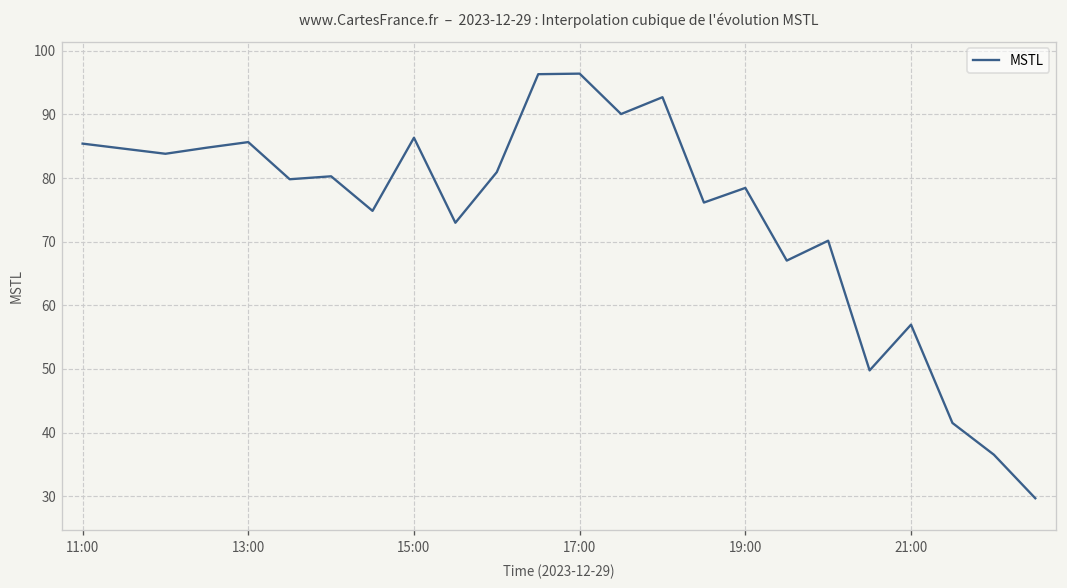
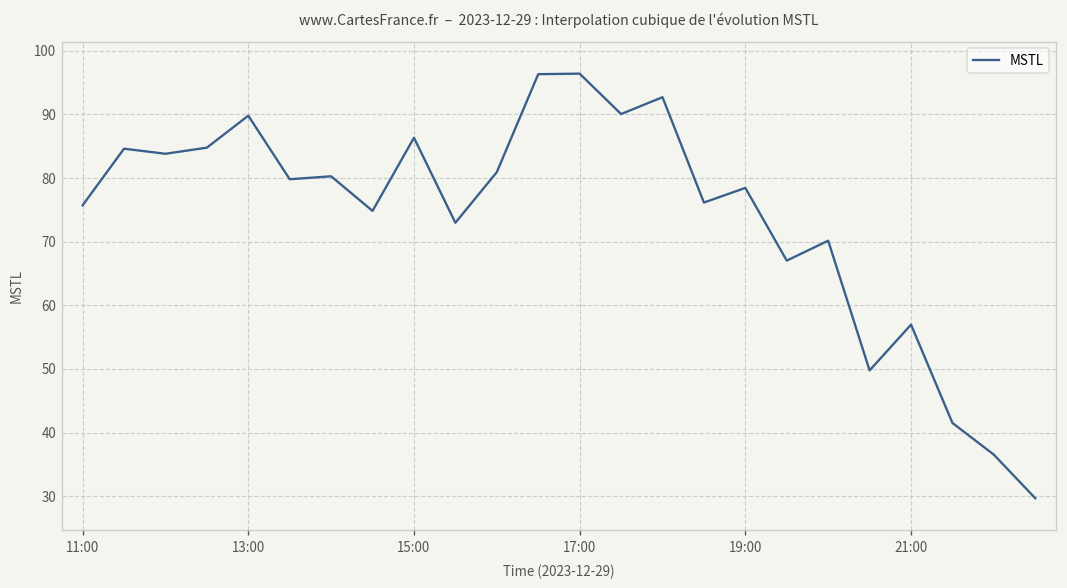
11:00: 85 -> 76
13:00: 86 -> 90
